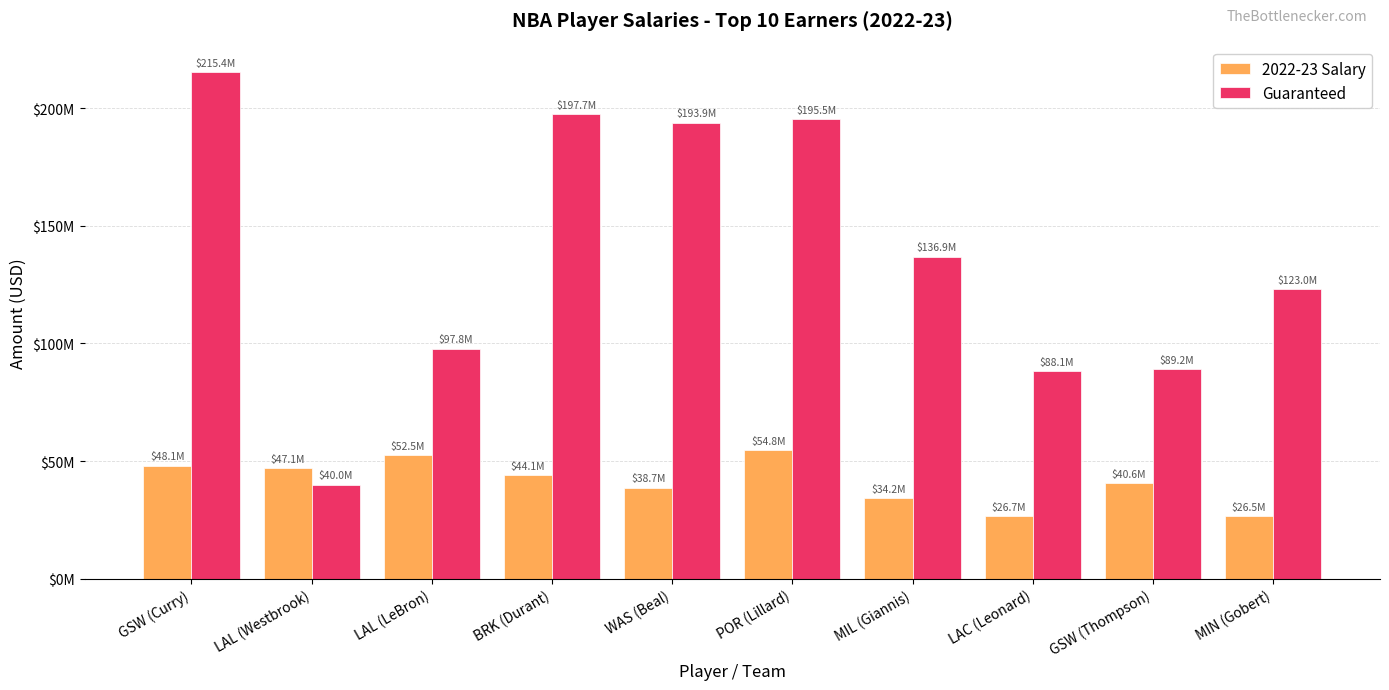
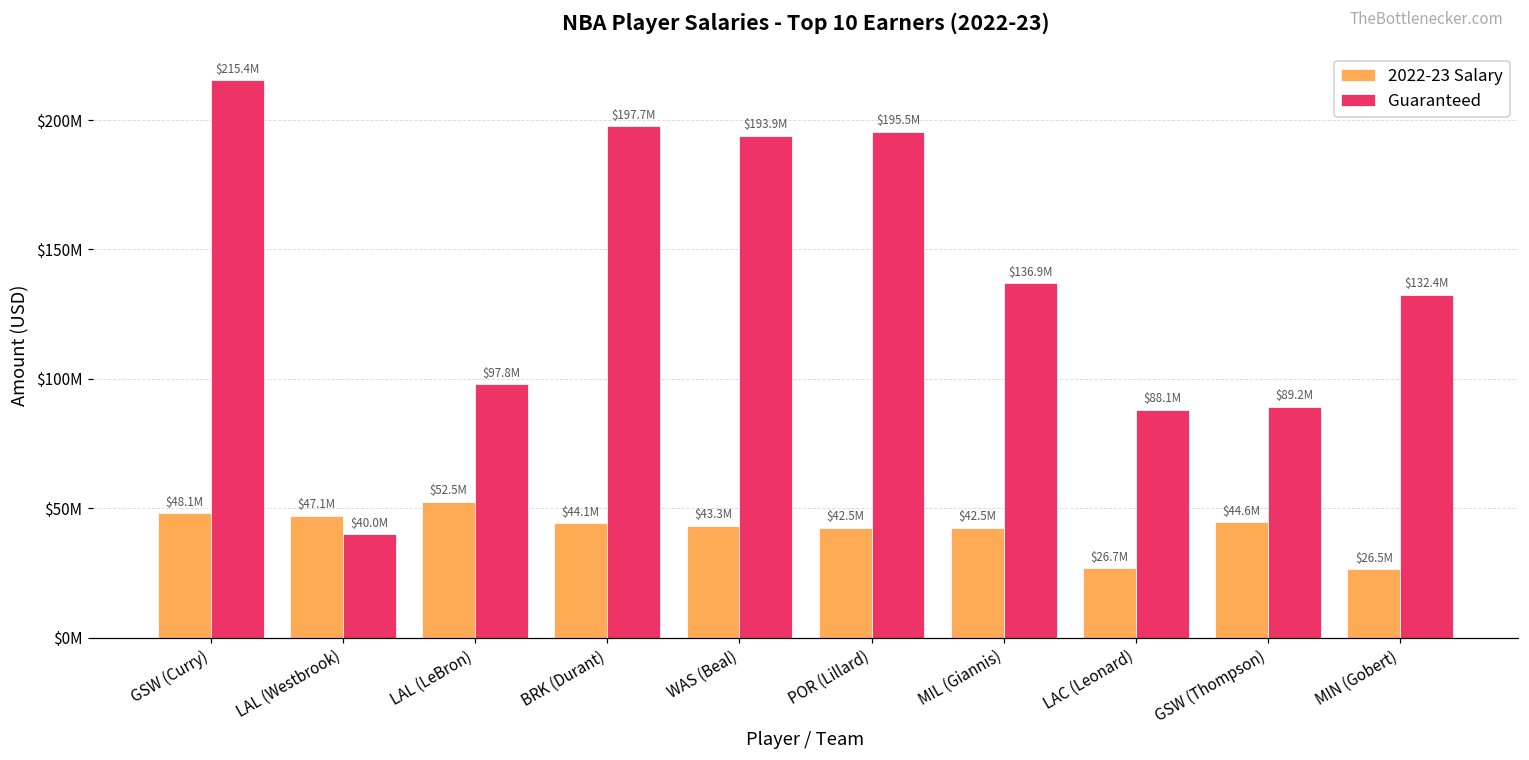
2022-23 Salary, WAS (Beal): $38.7M -> $43.3M
2022-23 Salary, POR (Lillard): $54.8M -> $42.5M
2022-23 Salary, MIL (Giannis): $34.2M -> $42.5M
2022-23 Salary, GSW (Thompson): $40.6M -> $44.6M
Guaranteed, MIN (Gobert): $123.0M -> $132.4M
